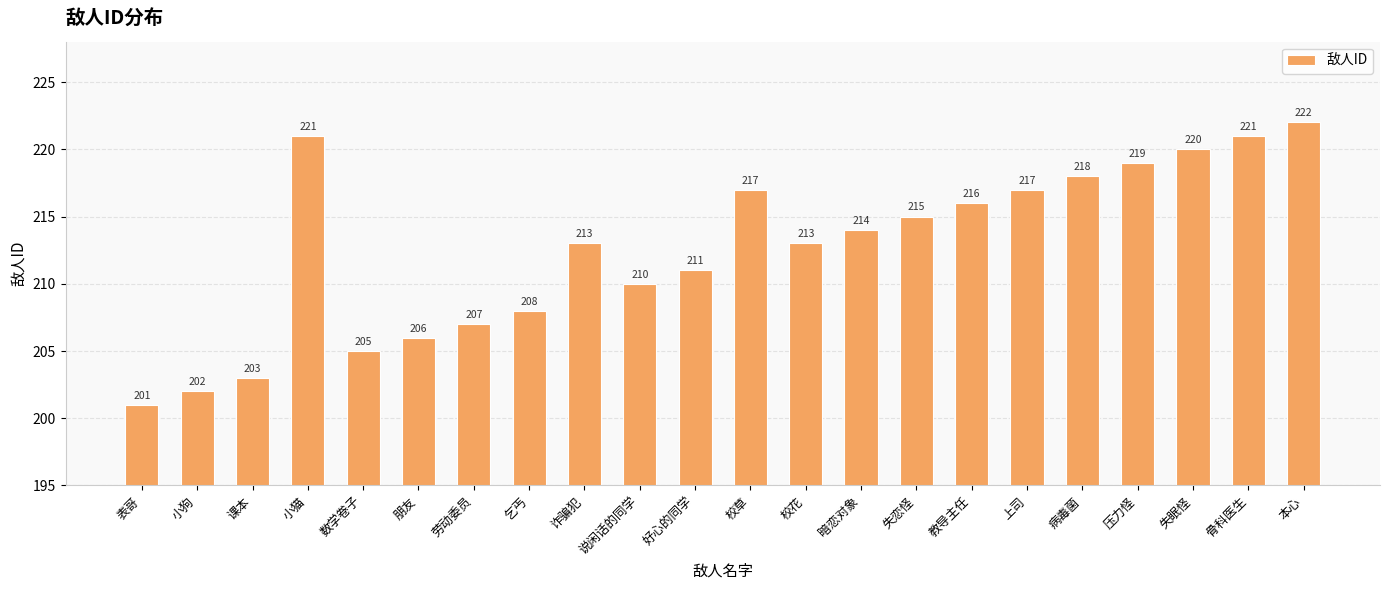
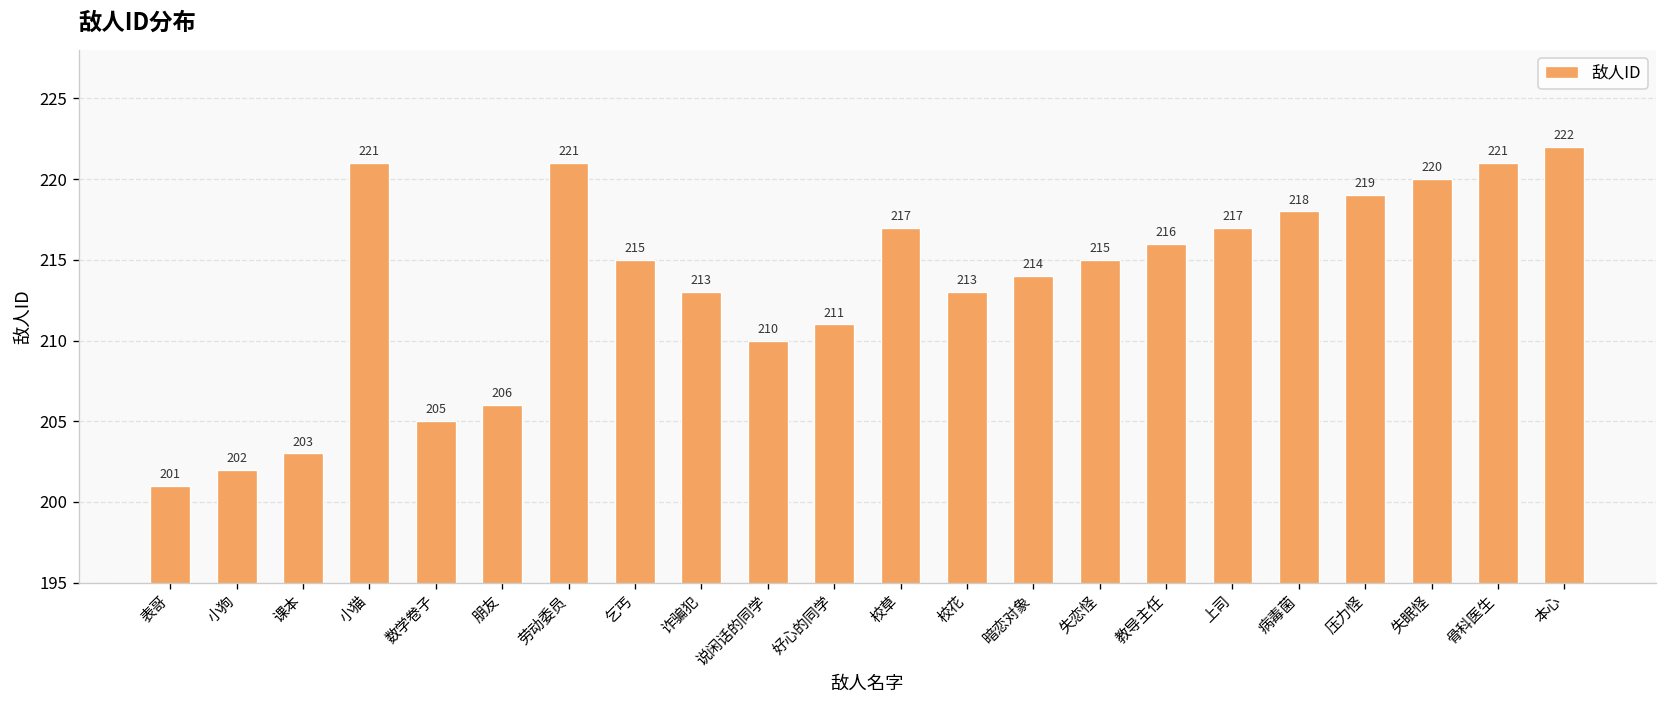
劳动委员: 207 -> 221
乞丐: 208 -> 215
